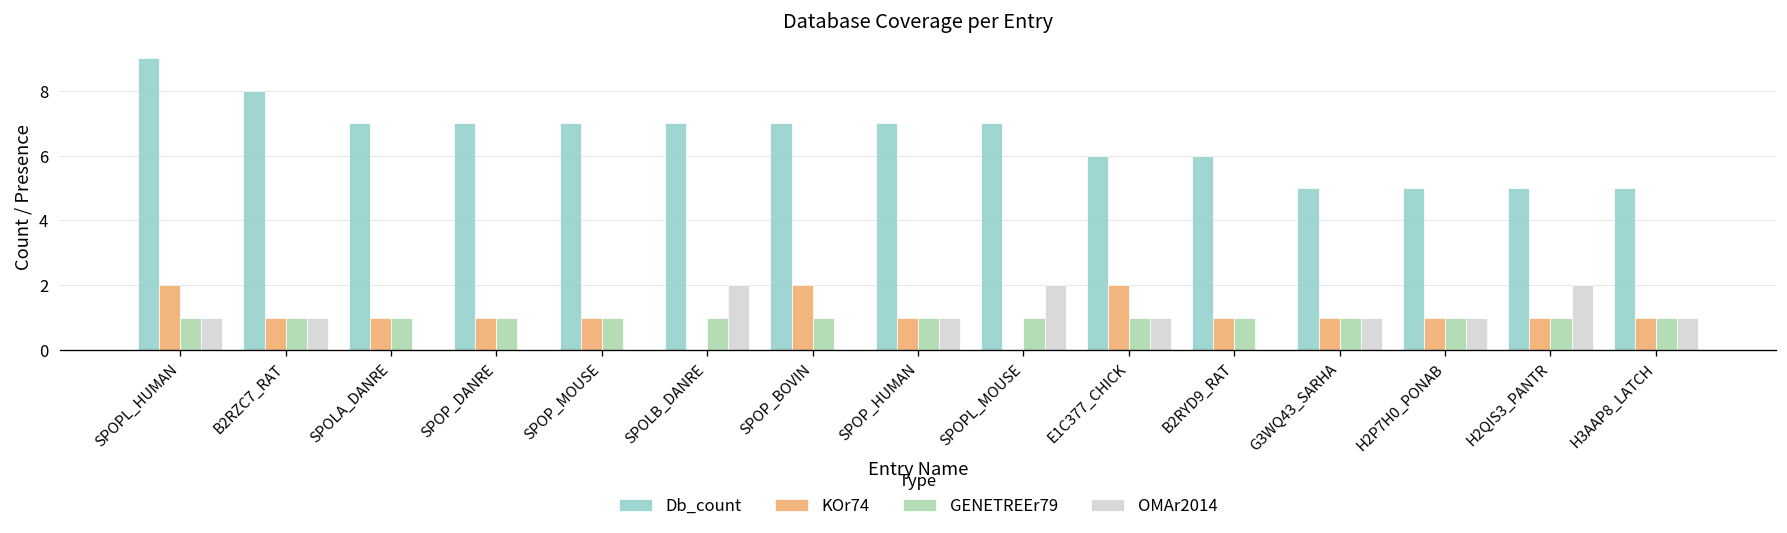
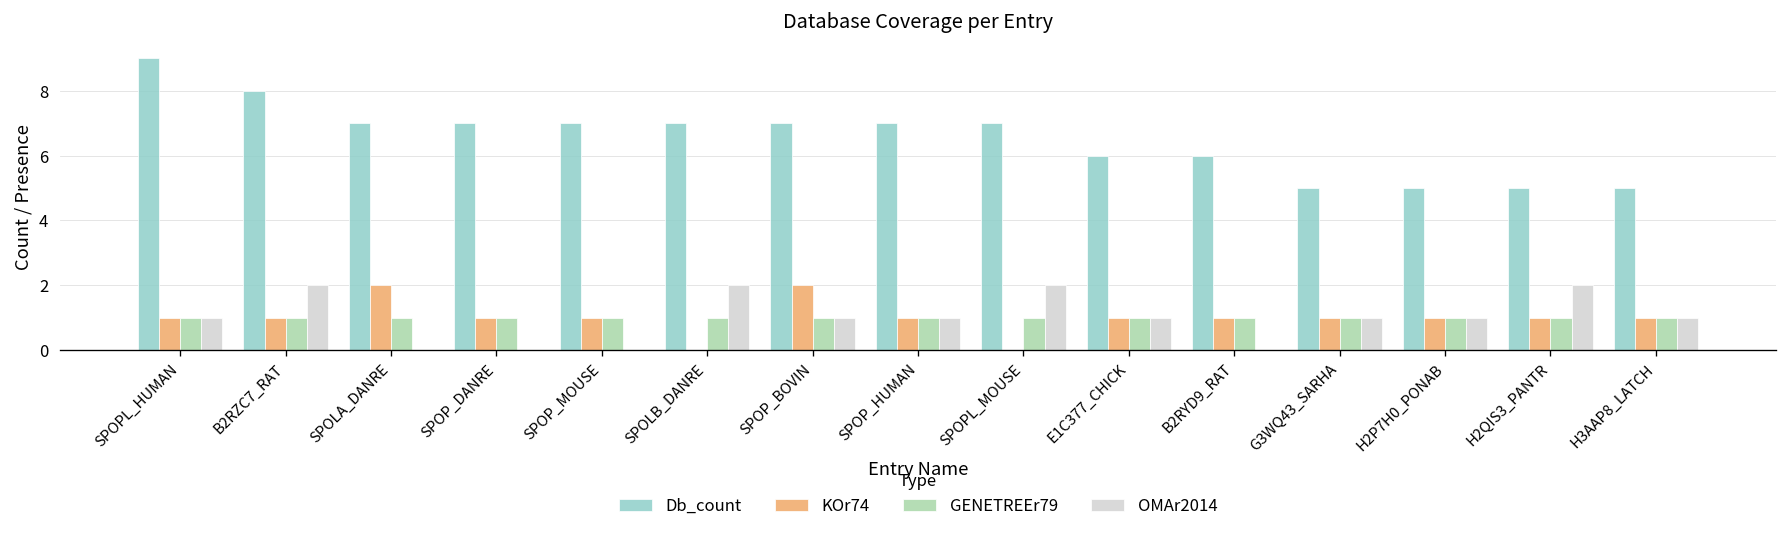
KOr74, SPOPL_HUMAN: 2 -> 1
OMAr2014, B2RZC7_RAT: 1 -> 2
KOr74, SPOLA_DANRE: 1 -> 2
OMAr2014, SPOP_BOVIN: 0 -> 1
KOr74, E1C377_CHICK: 2 -> 1
